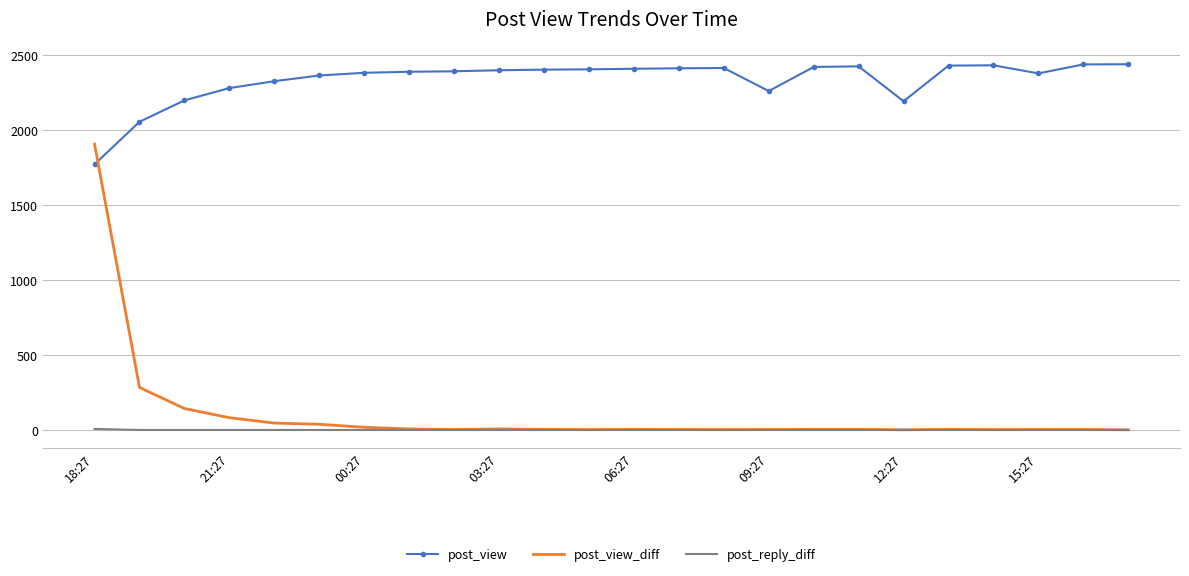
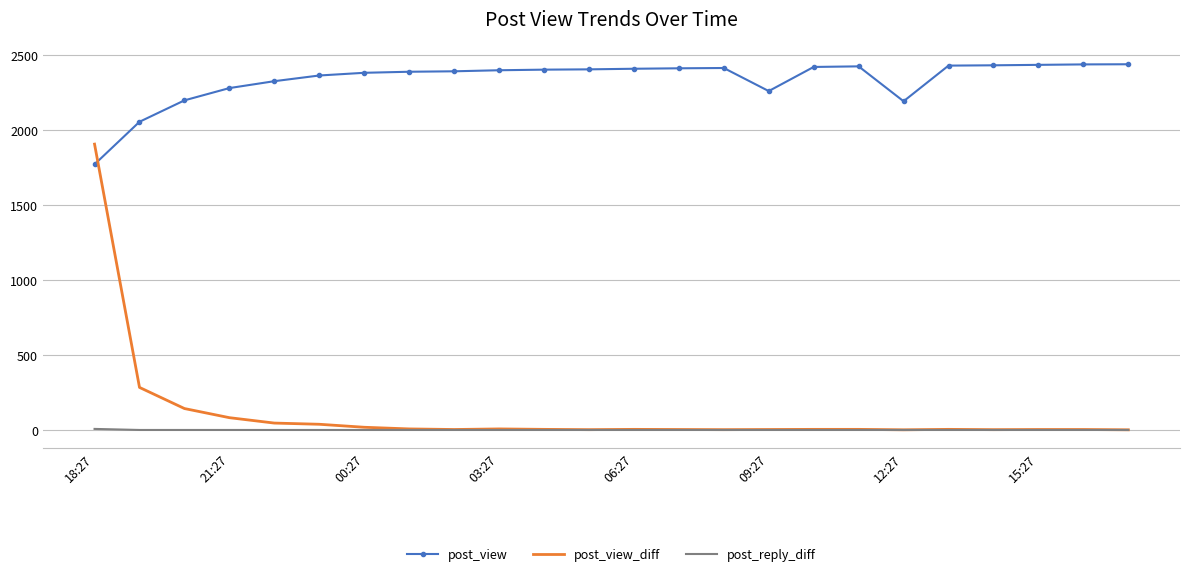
post_view, 15:27: 2380 -> 2440
